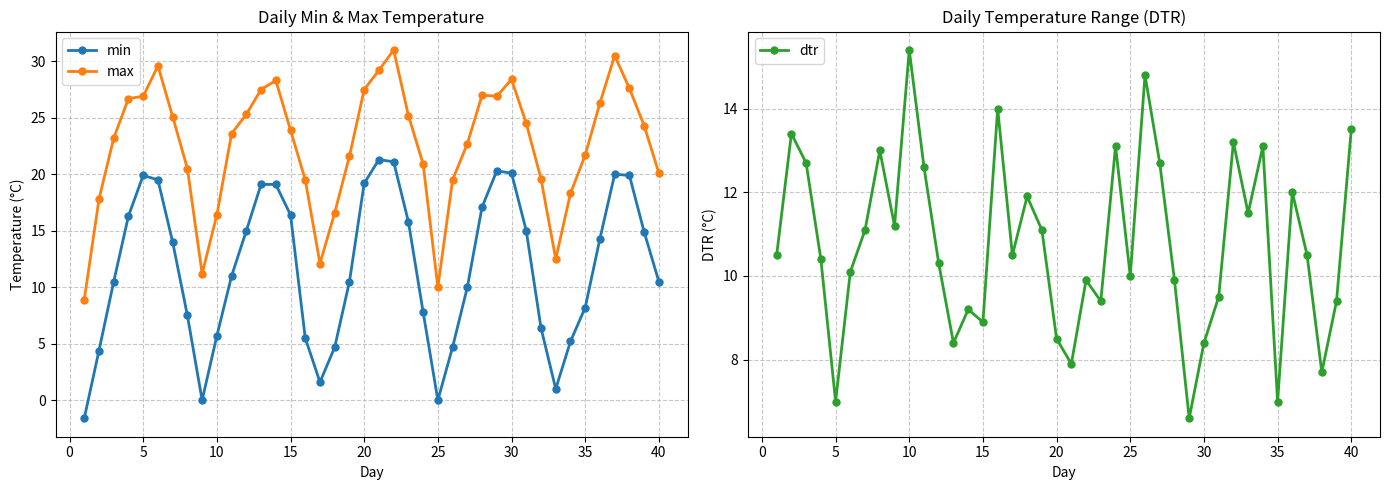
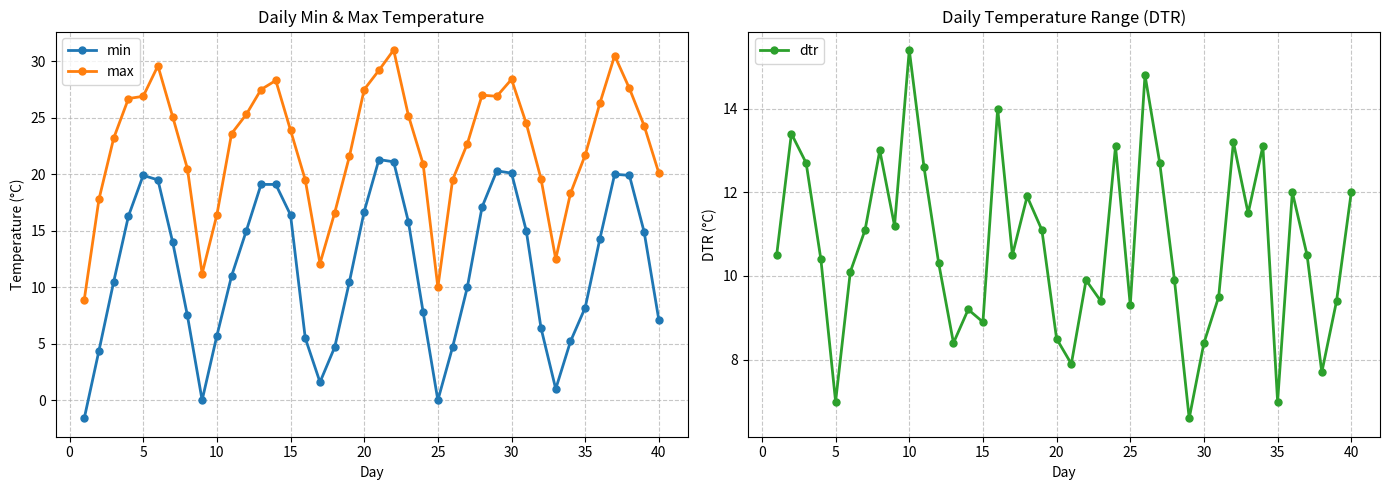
Daily Min & Max Temperature, min, 20: 19.2 -> 16.7
Daily Min & Max Temperature, min, 40: 10.5 -> 7.1
Daily Temperature Range (DTR), 25: 10.0 -> 9.3
Daily Temperature Range (DTR), 40: 13.5 -> 12.0
